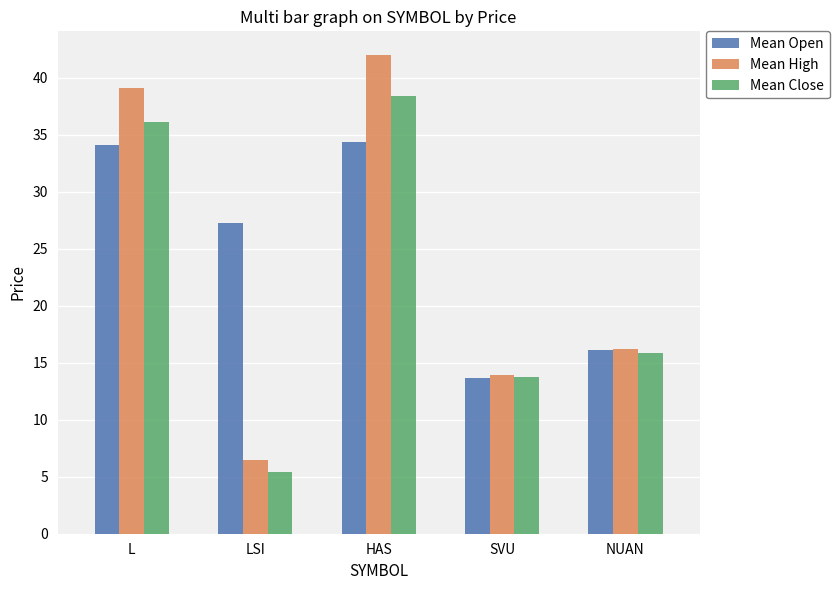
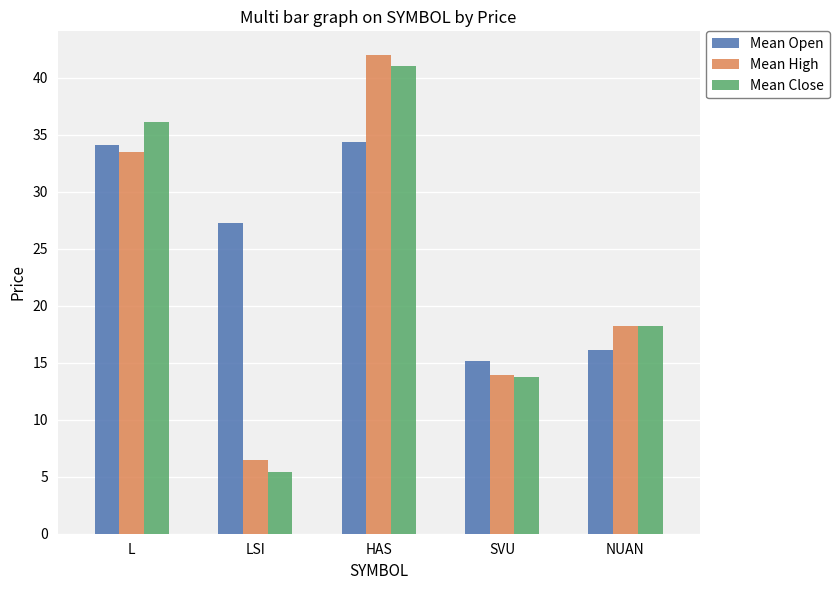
Mean High, L: 39.1 -> 33.5
Mean Close, HAS: 38.4 -> 41.1
Mean Open, SVU: 13.7 -> 15.1
Mean High, NUAN: 16.2 -> 18.2
Mean Close, NUAN: 15.9 -> 18.3
